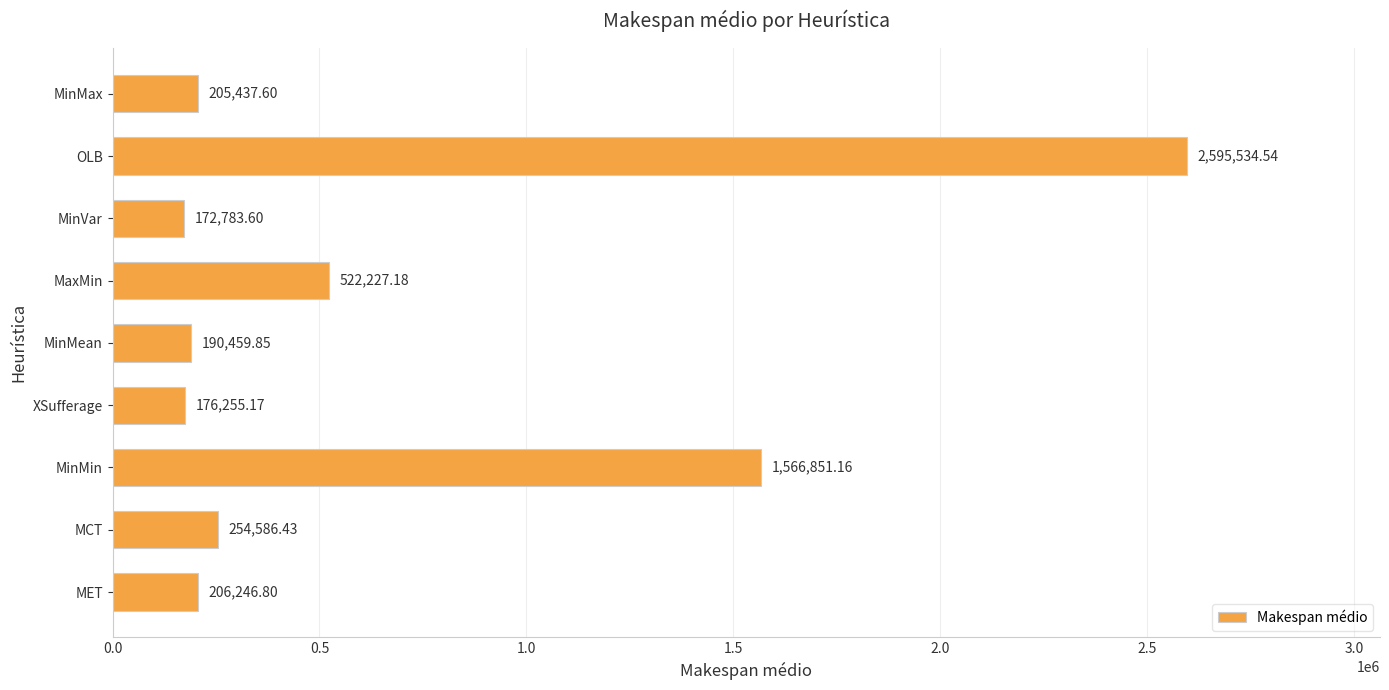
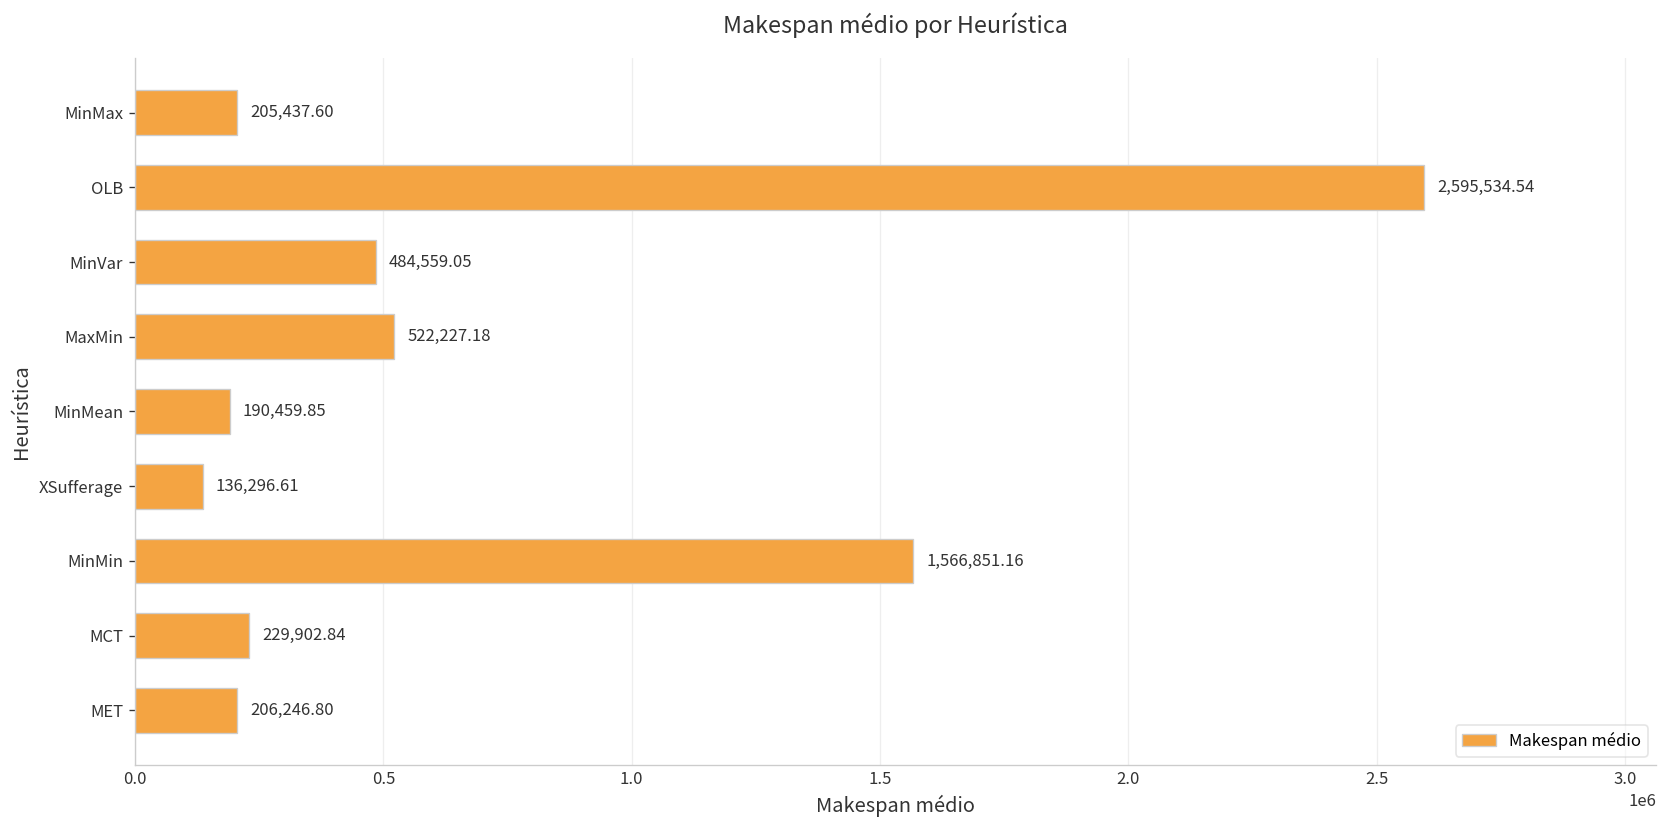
MinVar: 172,783.60 -> 484,559.05
XSufferage: 176,255.17 -> 136,296.61
MCT: 254,586.43 -> 229,902.84
